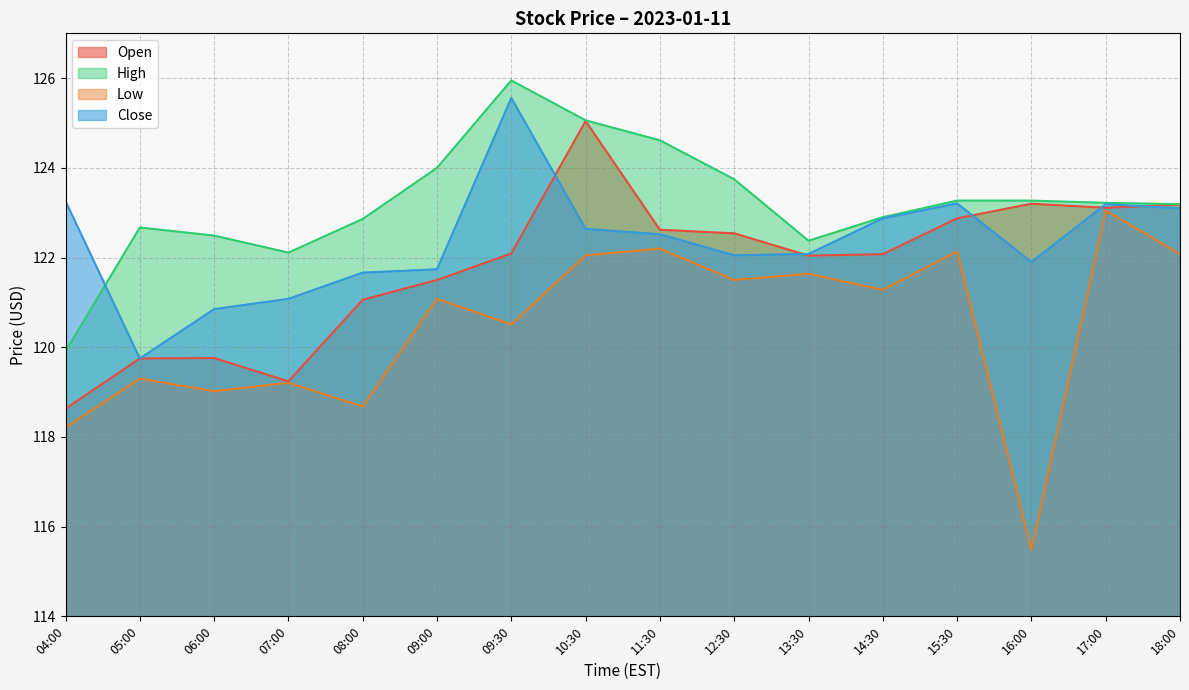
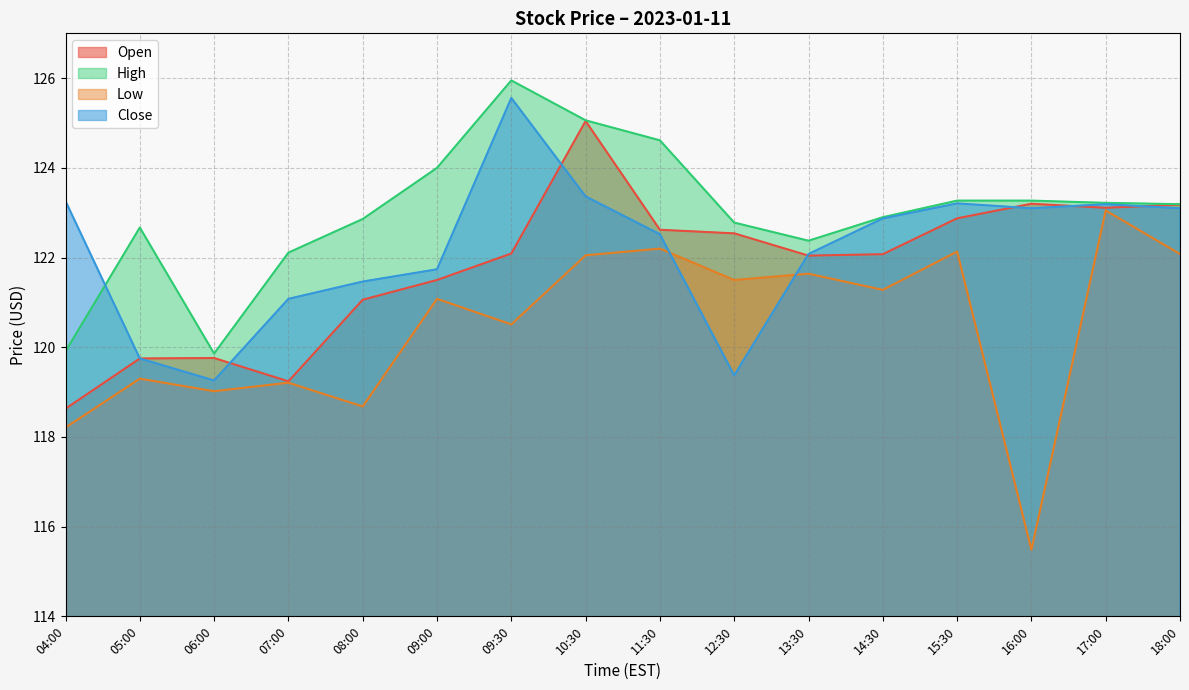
High, 06:00: 122.5 -> 119.9
Close, 06:00: 120.9 -> 119.3
Close, 08:00: 121.7 -> 121.5
Close, 10:30: 122.6 -> 123.4
High, 12:30: 123.7 -> 122.8
Close, 12:30: 122.1 -> 119.4
Close, 16:00: 121.9 -> 123.1
